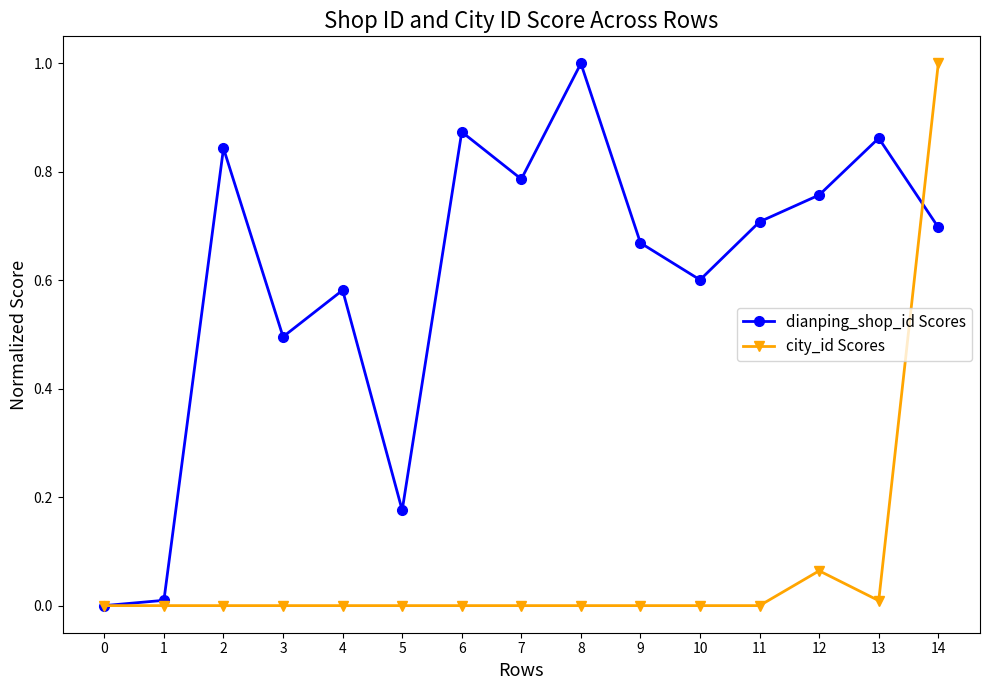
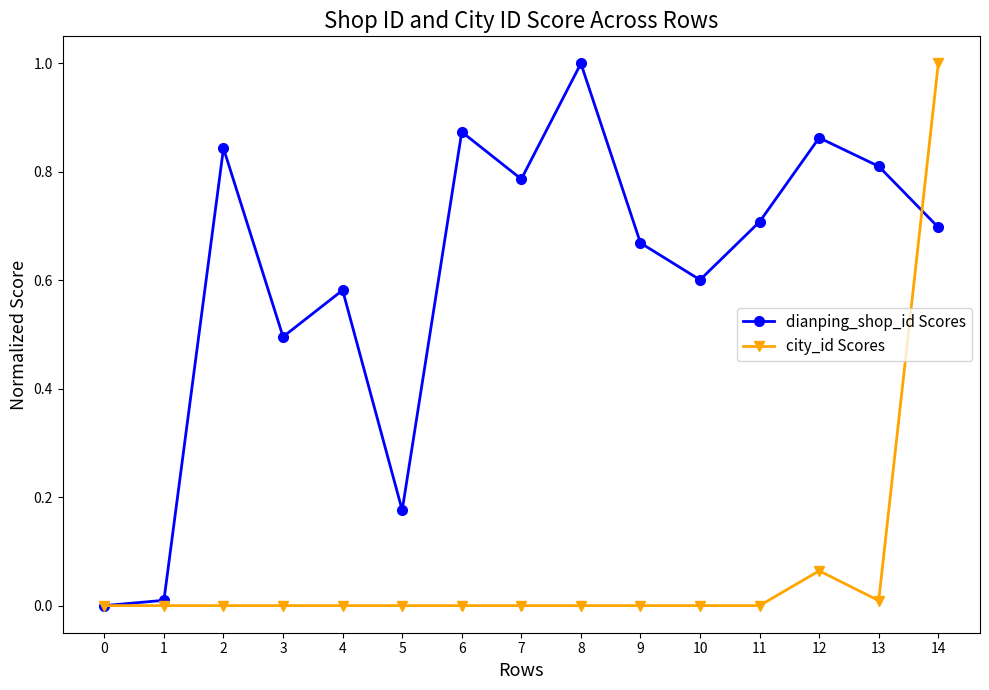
dianping_shop_id Scores, 12: 0.76 -> 0.86
dianping_shop_id Scores, 13: 0.86 -> 0.81
